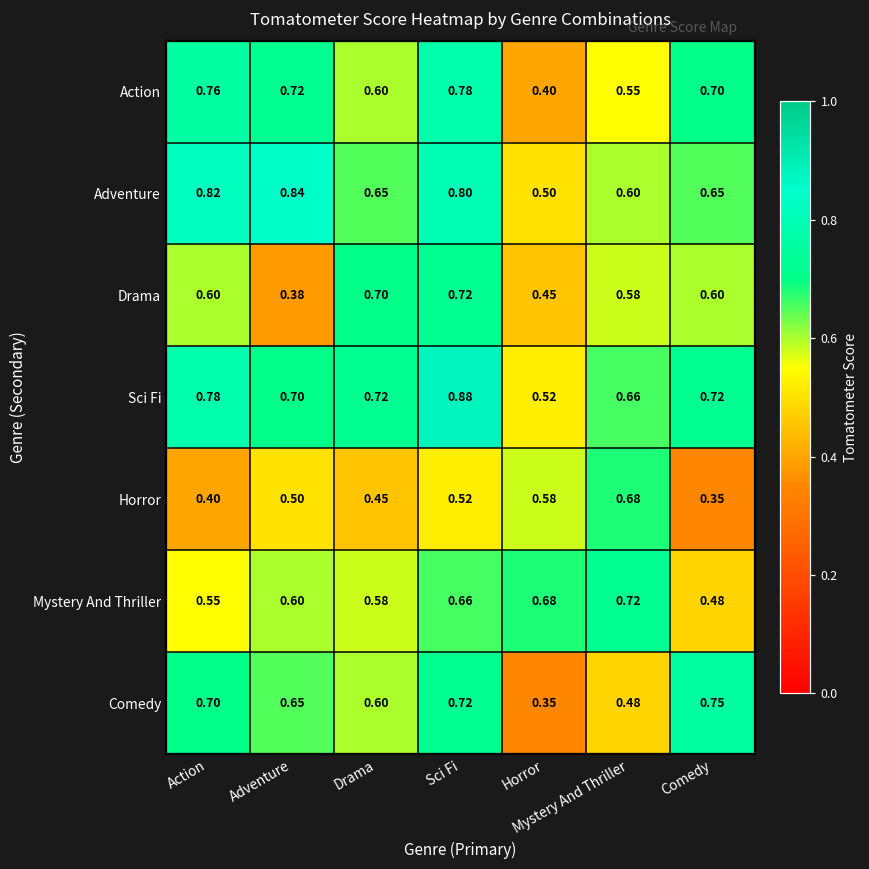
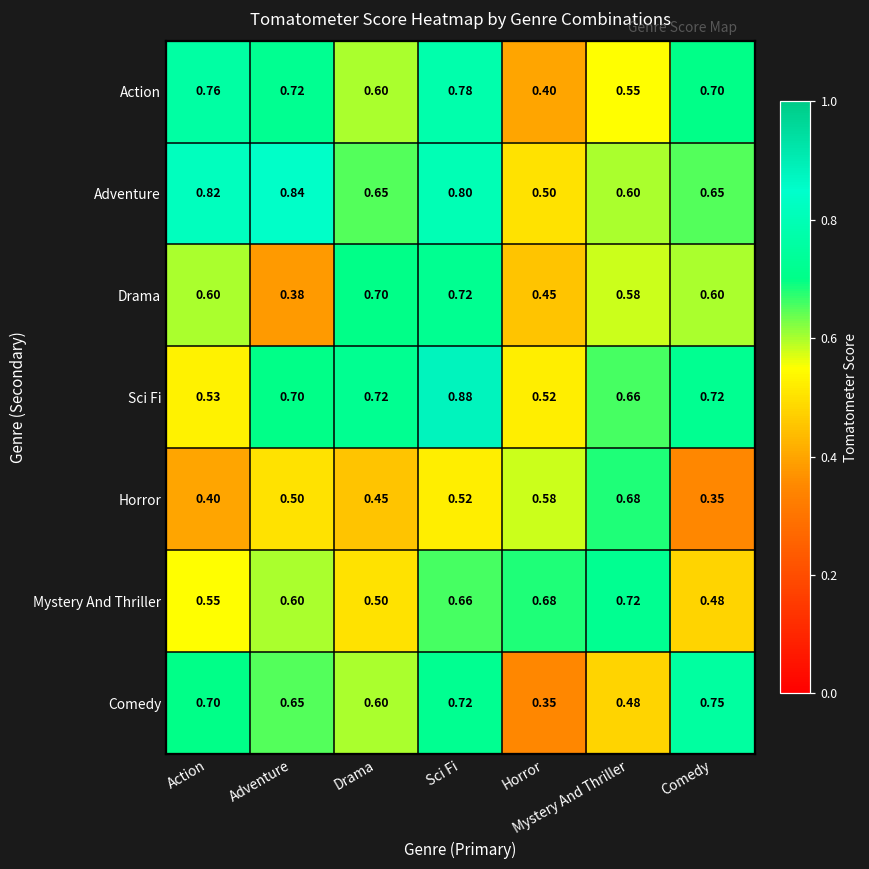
Sci Fi, Action: 0.78 -> 0.53
Mystery And Thriller, Drama: 0.58 -> 0.50
